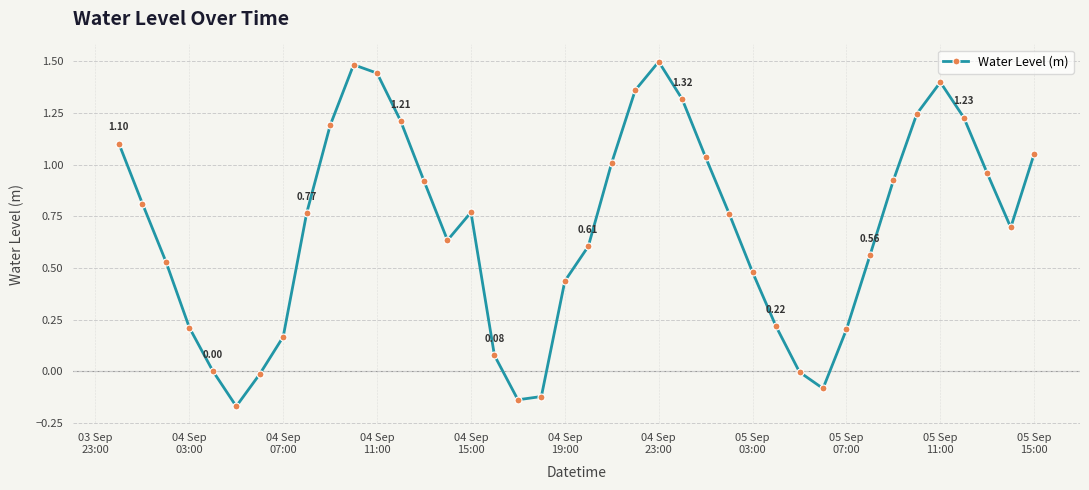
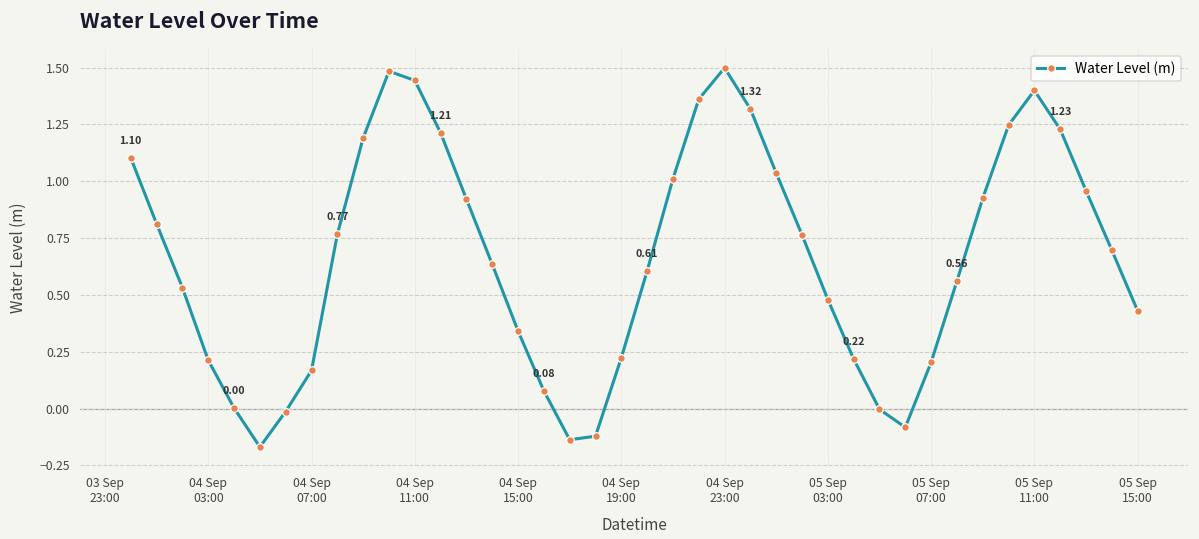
04 Sep 15:00: 0.77 -> 0.34
04 Sep 19:00: 0.44 -> 0.22
05 Sep 15:00: 1.05 -> 0.43
